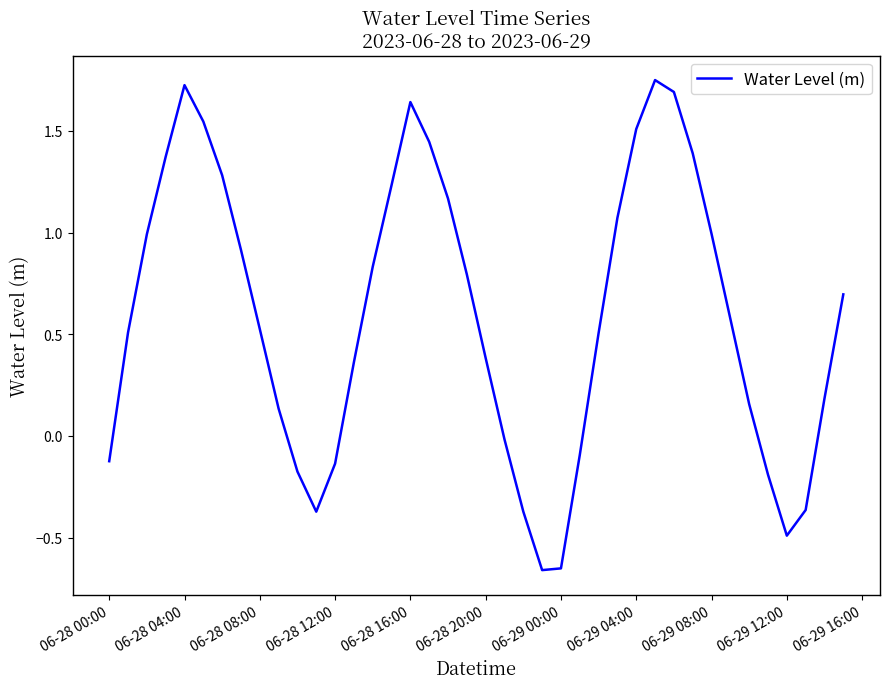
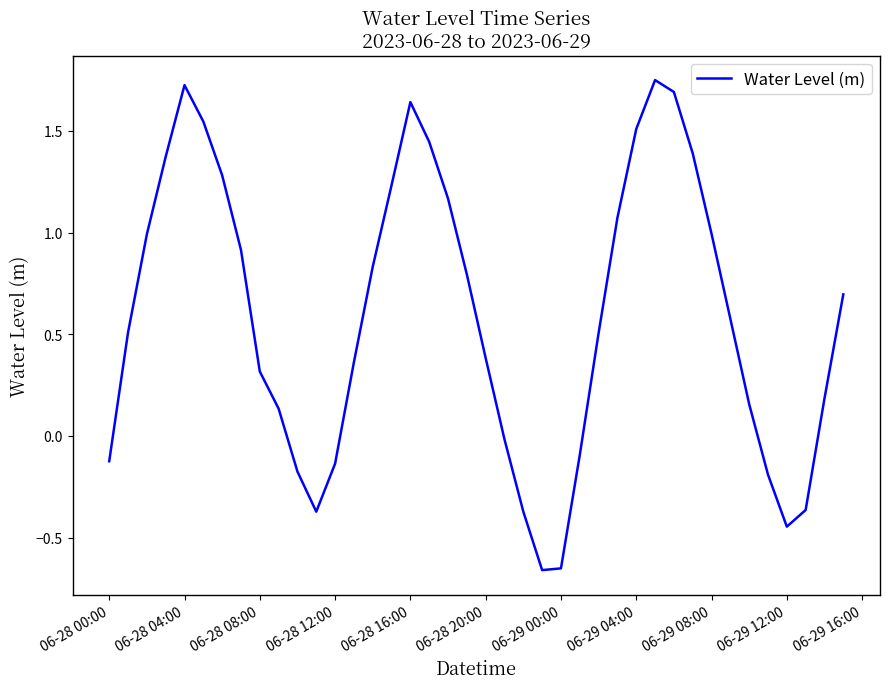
06-28 08:00: 0.53 -> 0.32
06-29 12:00: -0.49 -> -0.45
